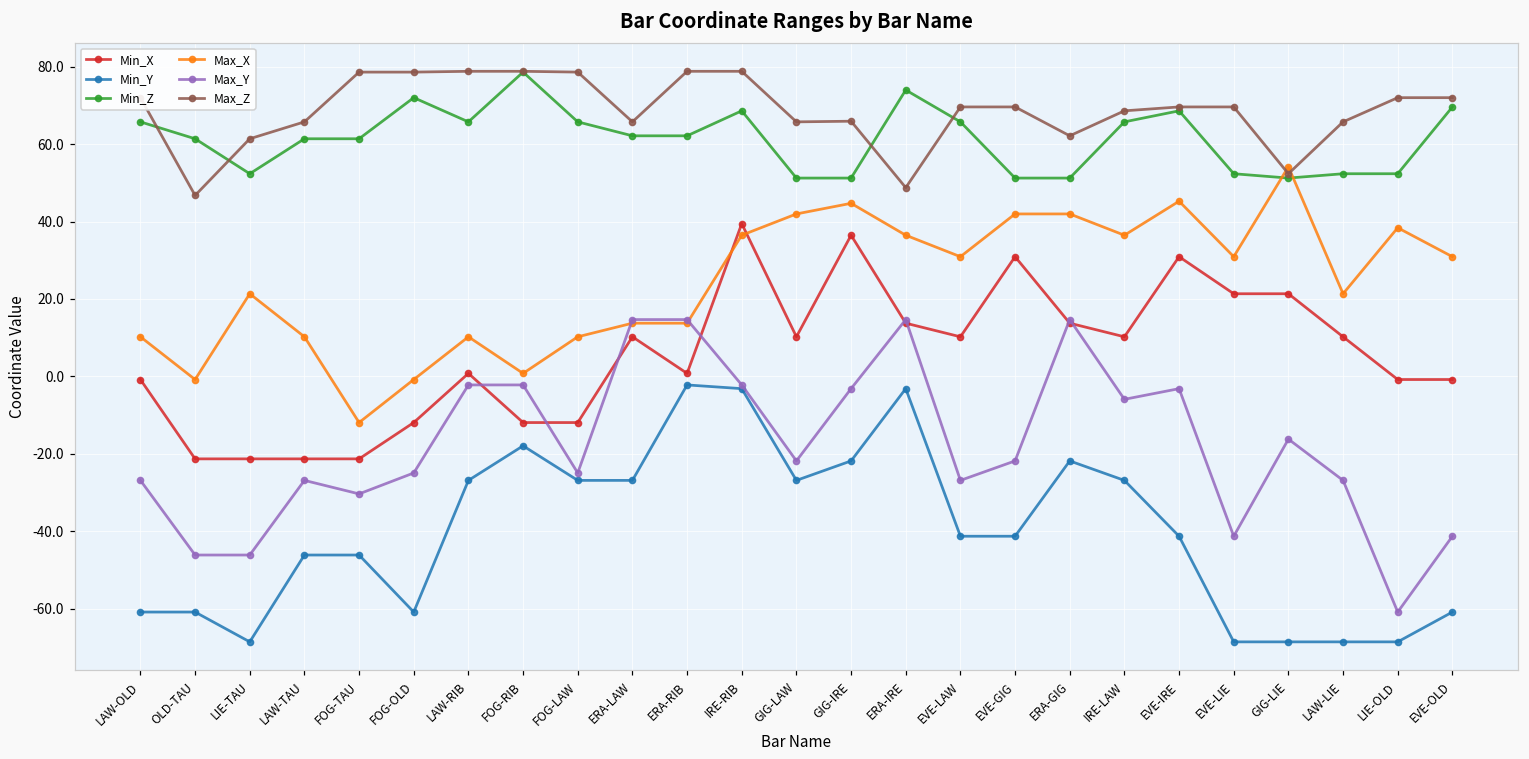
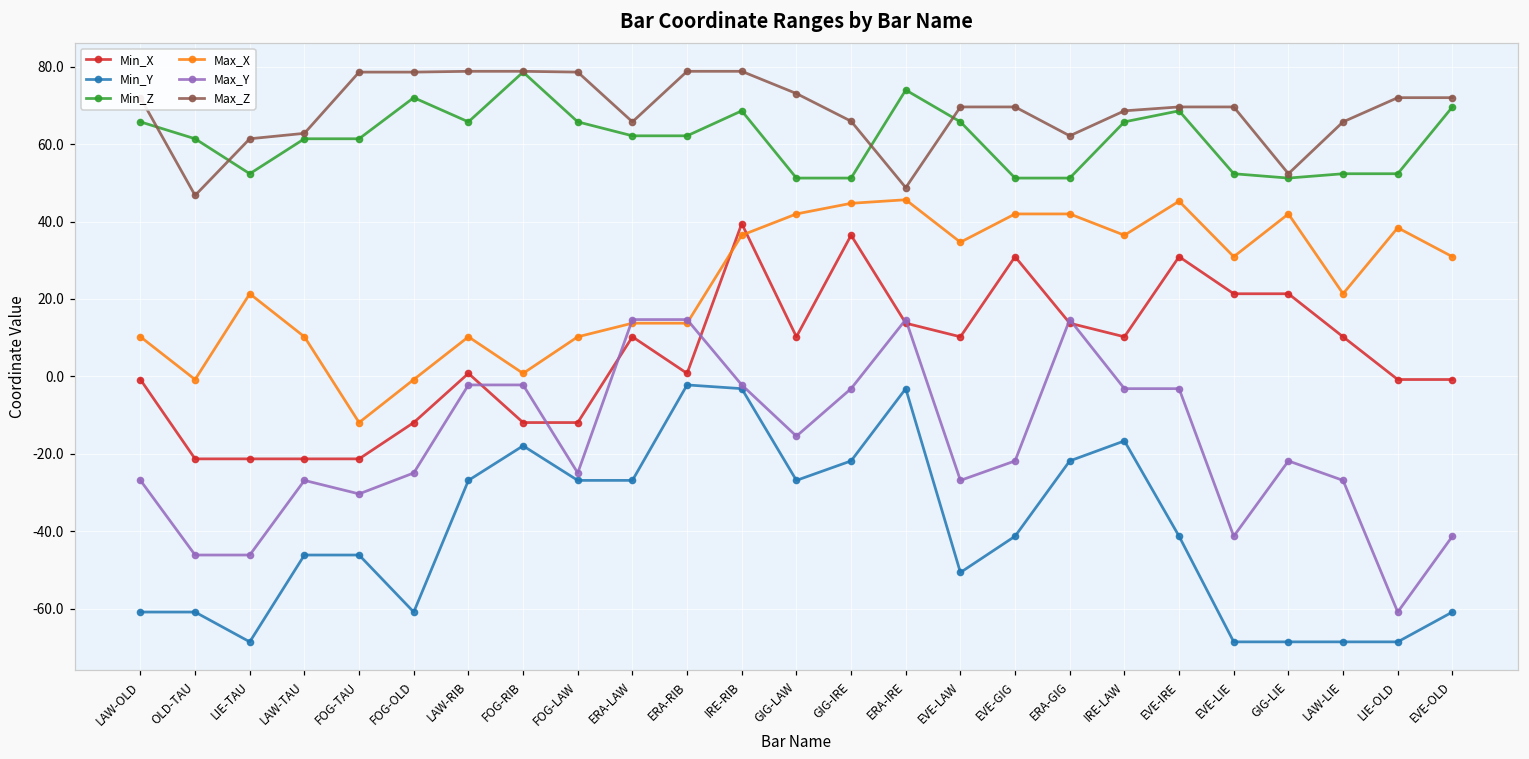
Max_Z, LAW-TAU: 66 -> 63
Max_Y, GIG-LAW: -22 -> -15
Max_Z, GIG-LAW: 66 -> 73
Max_X, ERA-IRE: 36 -> 46
Min_Y, EVE-LAW: -41 -> -51
Max_X, EVE-LAW: 31 -> 35
Min_Y, IRE-LAW: -27 -> -17
Max_Y, IRE-LAW: -6 -> -3
Max_X, GIG-LIE: 54 -> 42
Max_Y, GIG-LIE: -16 -> -22
